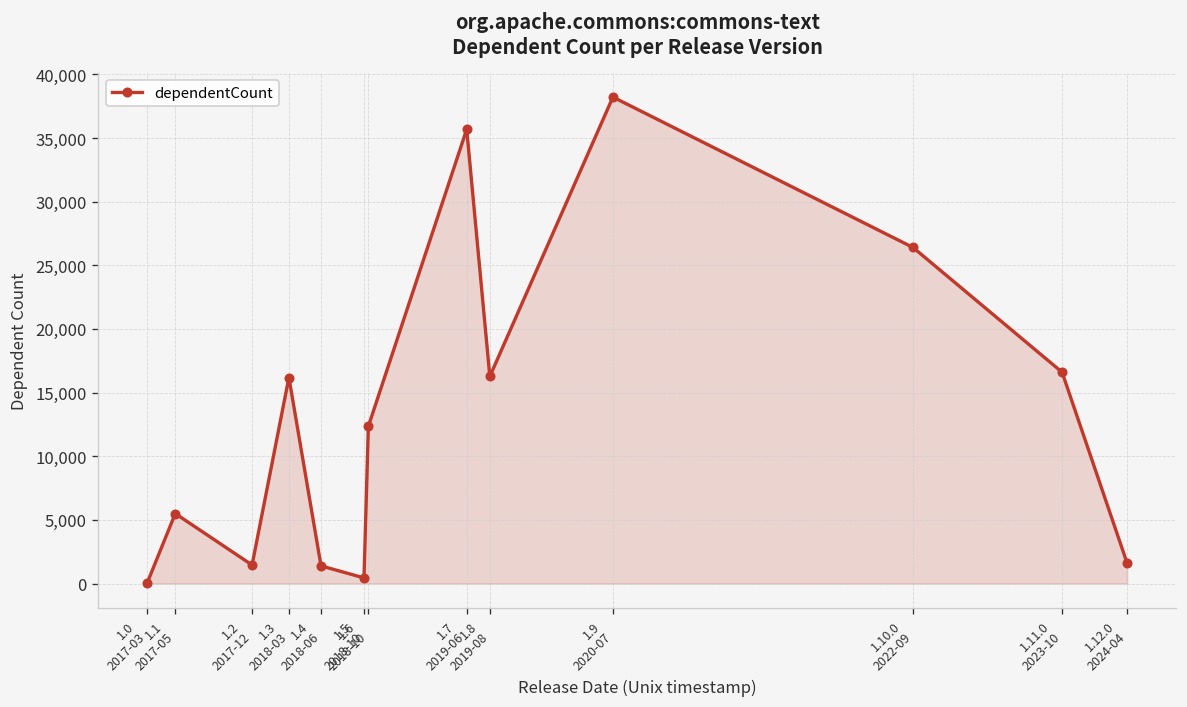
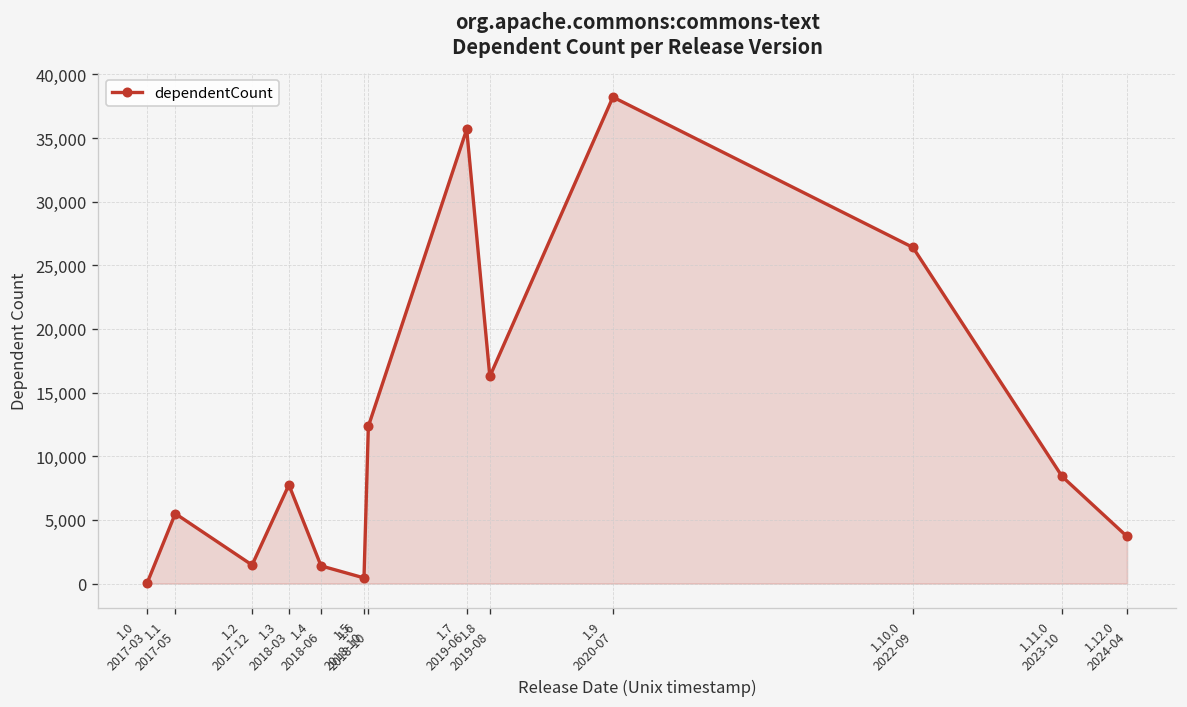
1.3 2018-03: 16,200 -> 7,800
1.11.0 2023-10: 16,600 -> 8,400
1.12.0 2024-04: 1,600 -> 3,700
